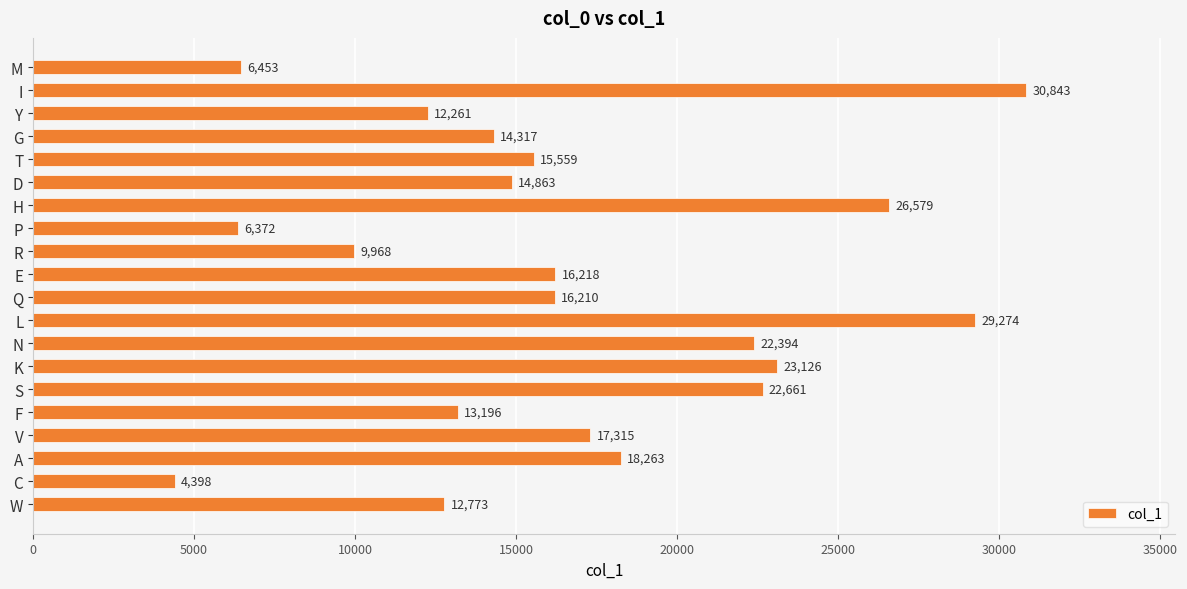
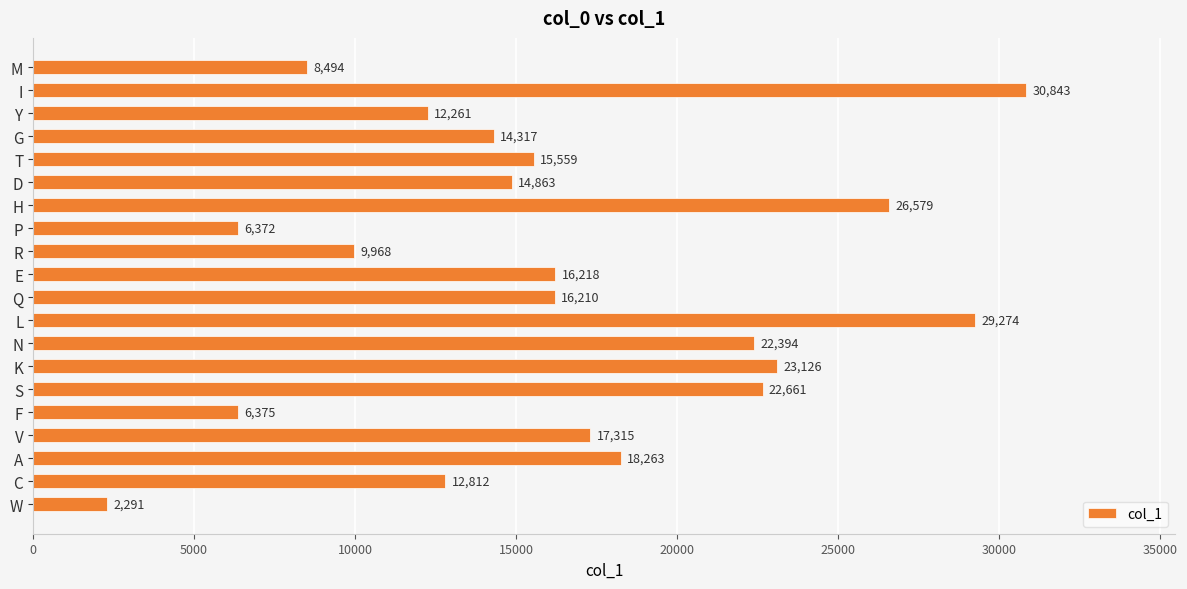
M: 6,453 -> 8,494
F: 13,196 -> 6,375
C: 4,398 -> 12,812
W: 12,773 -> 2,291
